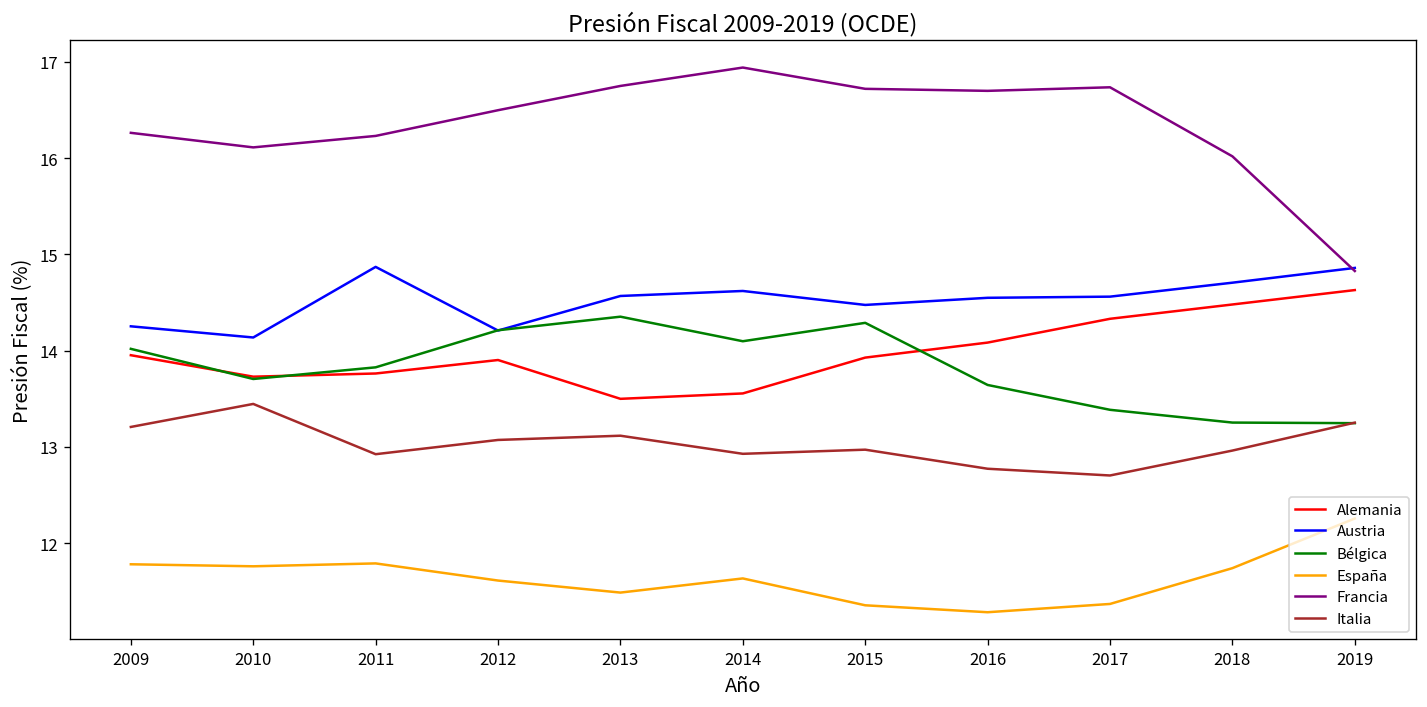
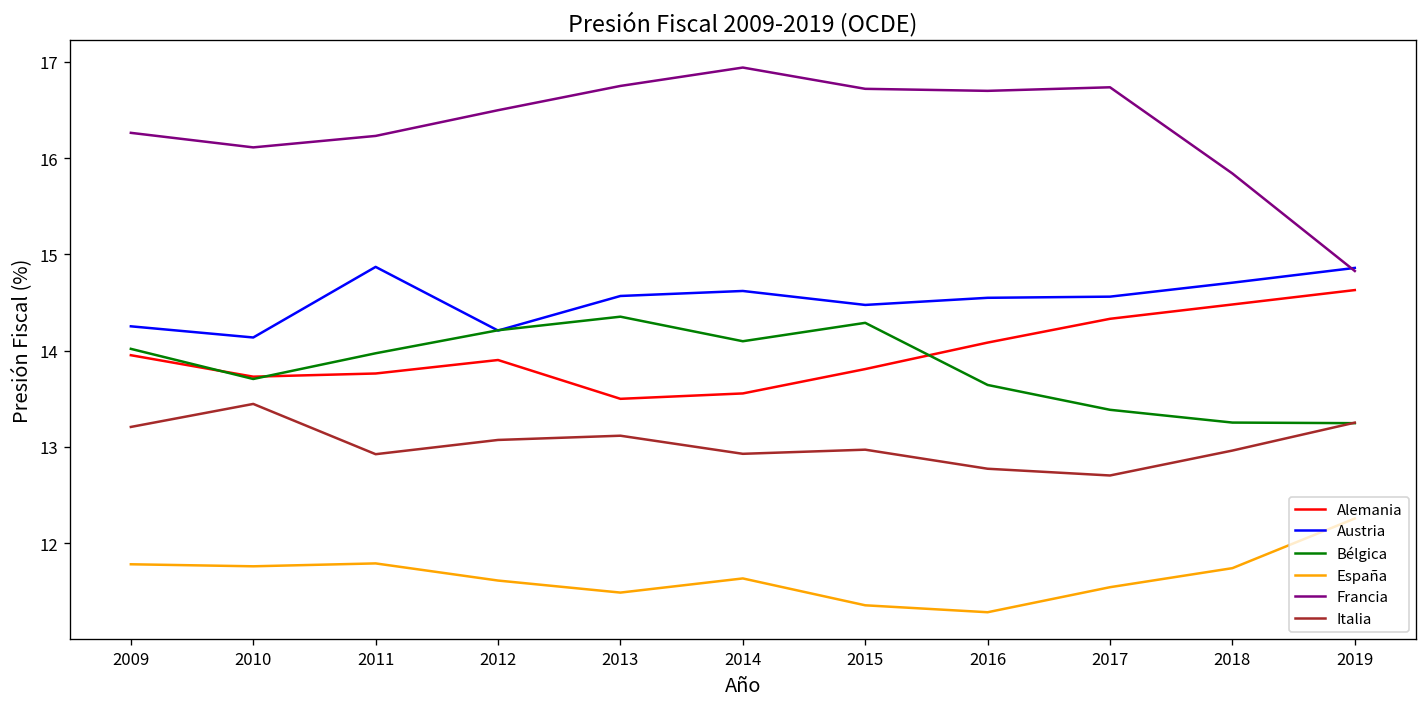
Bélgica, 2011: 13.8 -> 14.0
Alemania, 2015: 13.9 -> 13.8
España, 2017: 11.4 -> 11.5
Francia, 2018: 16.0 -> 15.8
